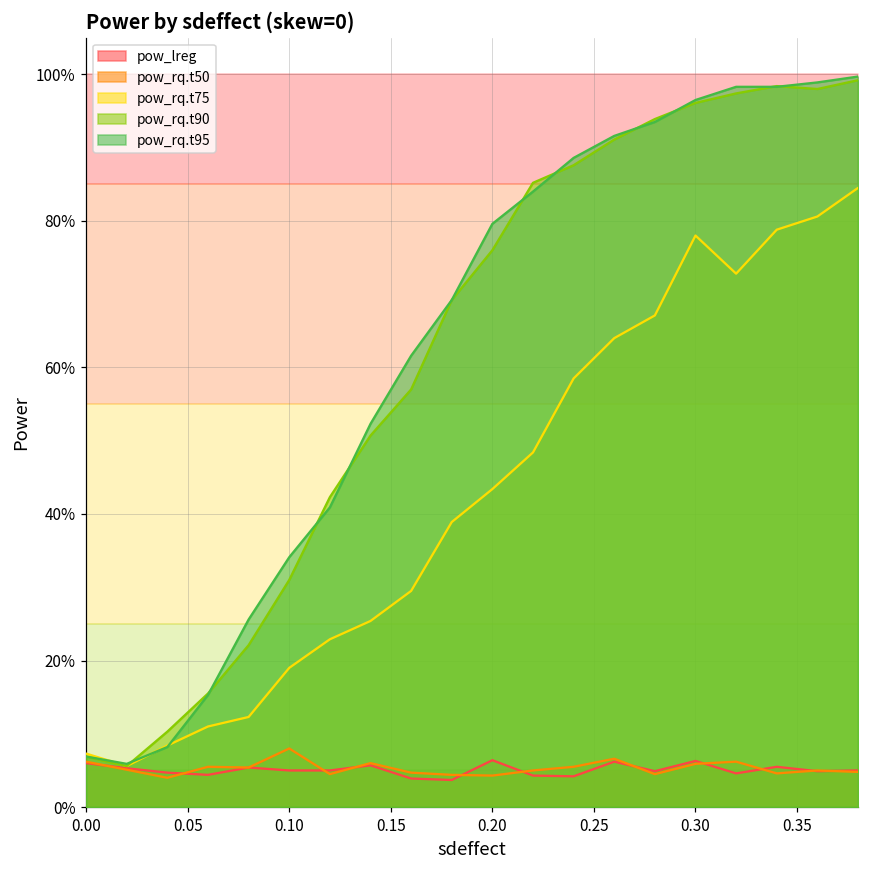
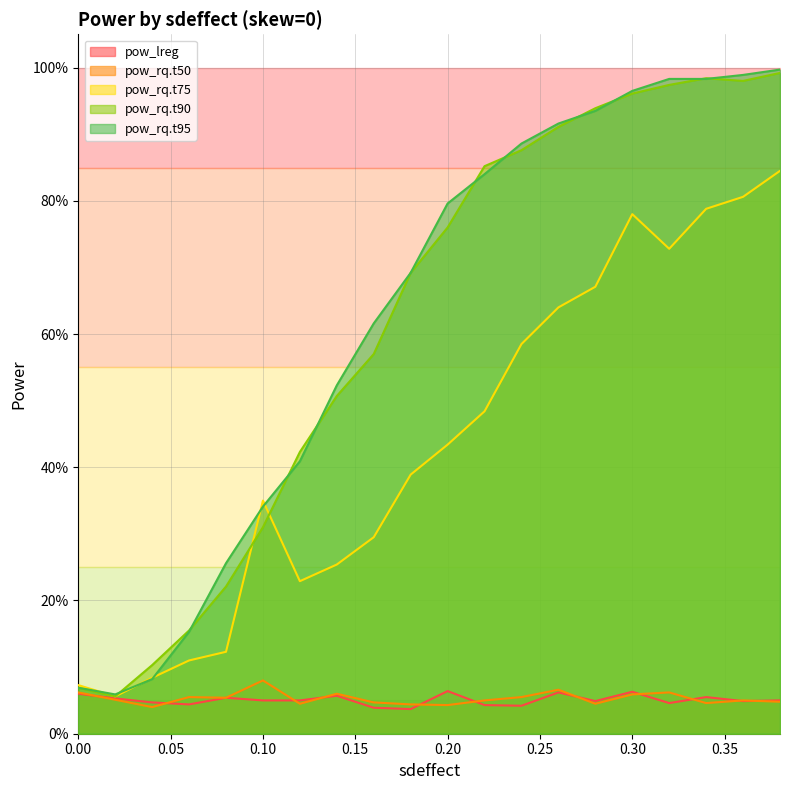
pow_rq.t75, 0.10: 19% -> 35%
